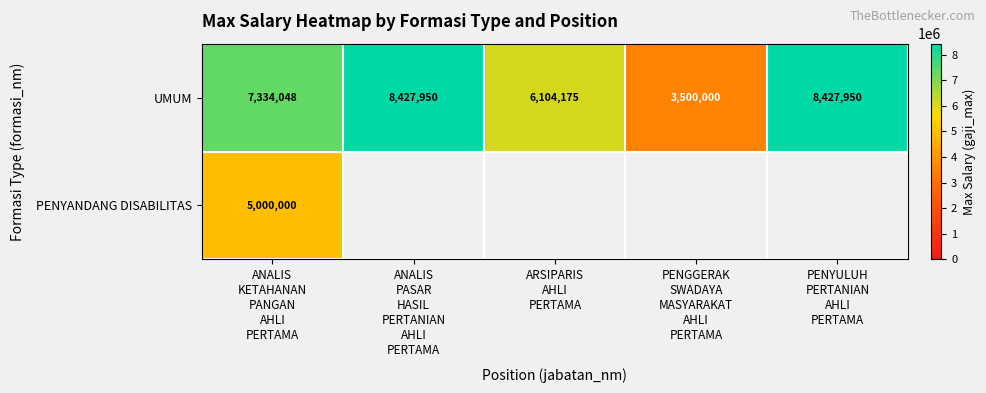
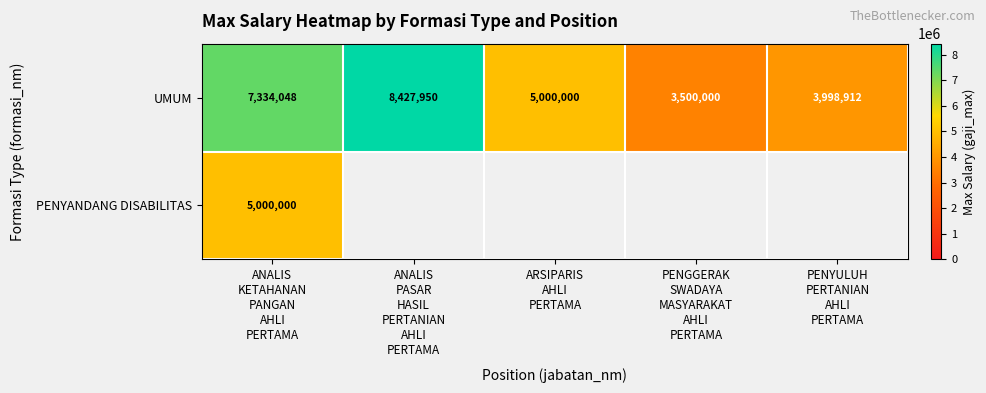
UMUM, ARSIPARIS AHLI PERTAMA: 6,104,175 -> 5,000,000
UMUM, PENYULUH PERTANIAN AHLI PERTAMA: 8,427,950 -> 3,998,912
